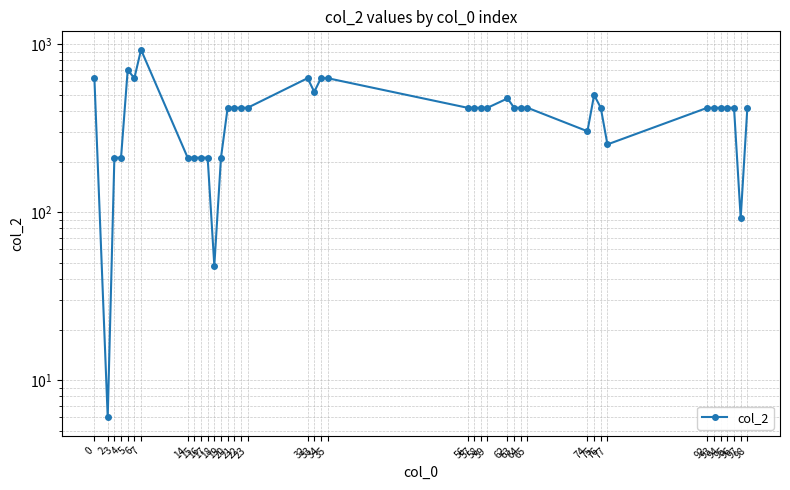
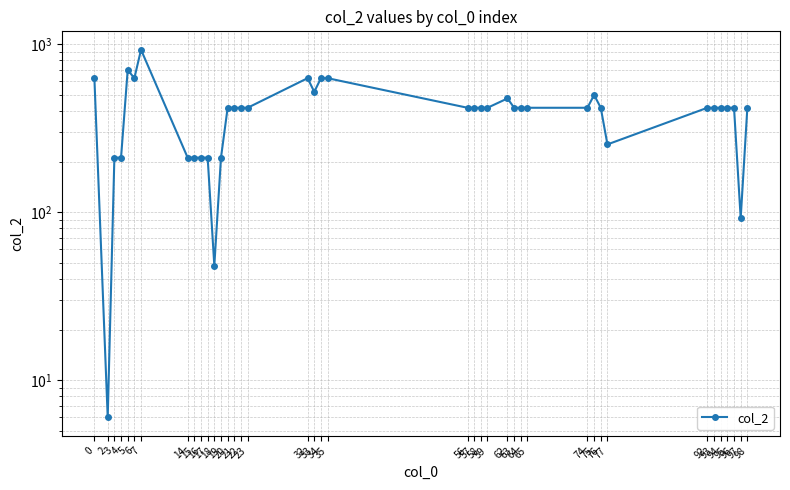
74: 300 -> 420
